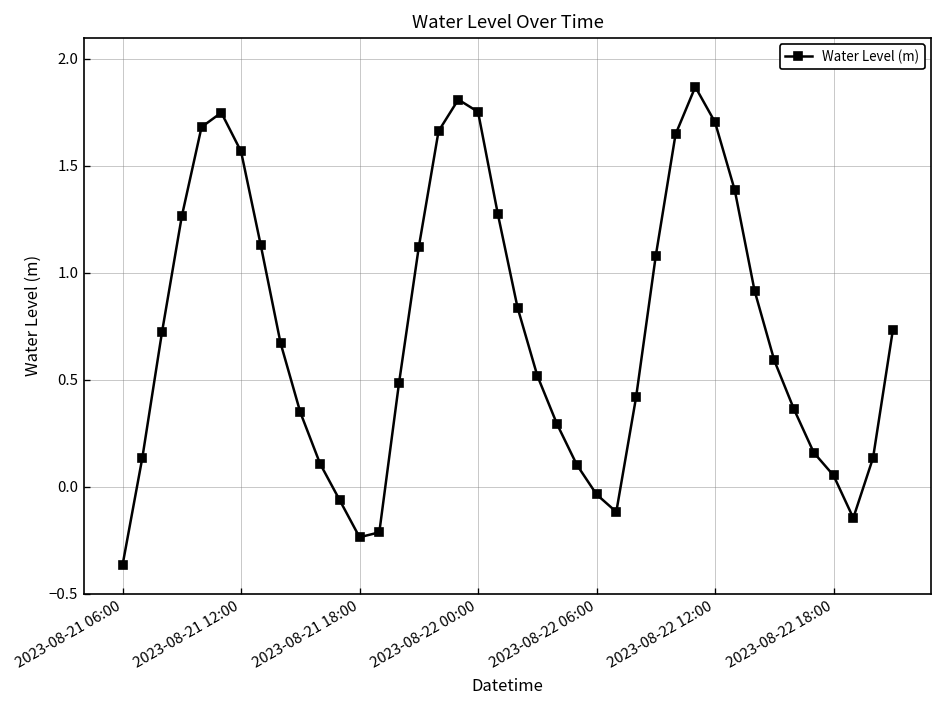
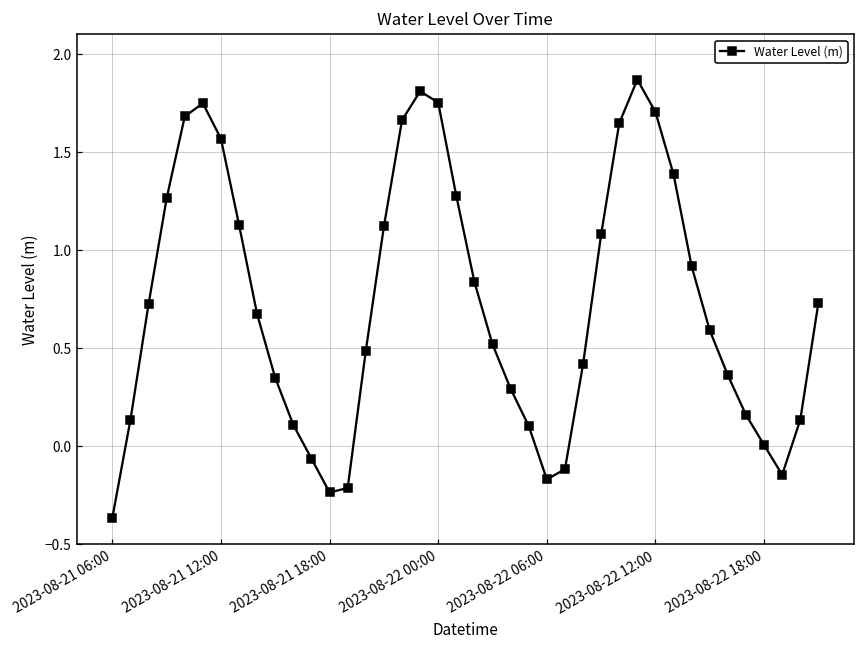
2023-08-22 06:00: -0.04 -> -0.17
2023-08-22 18:00: 0.05 -> 0.01
